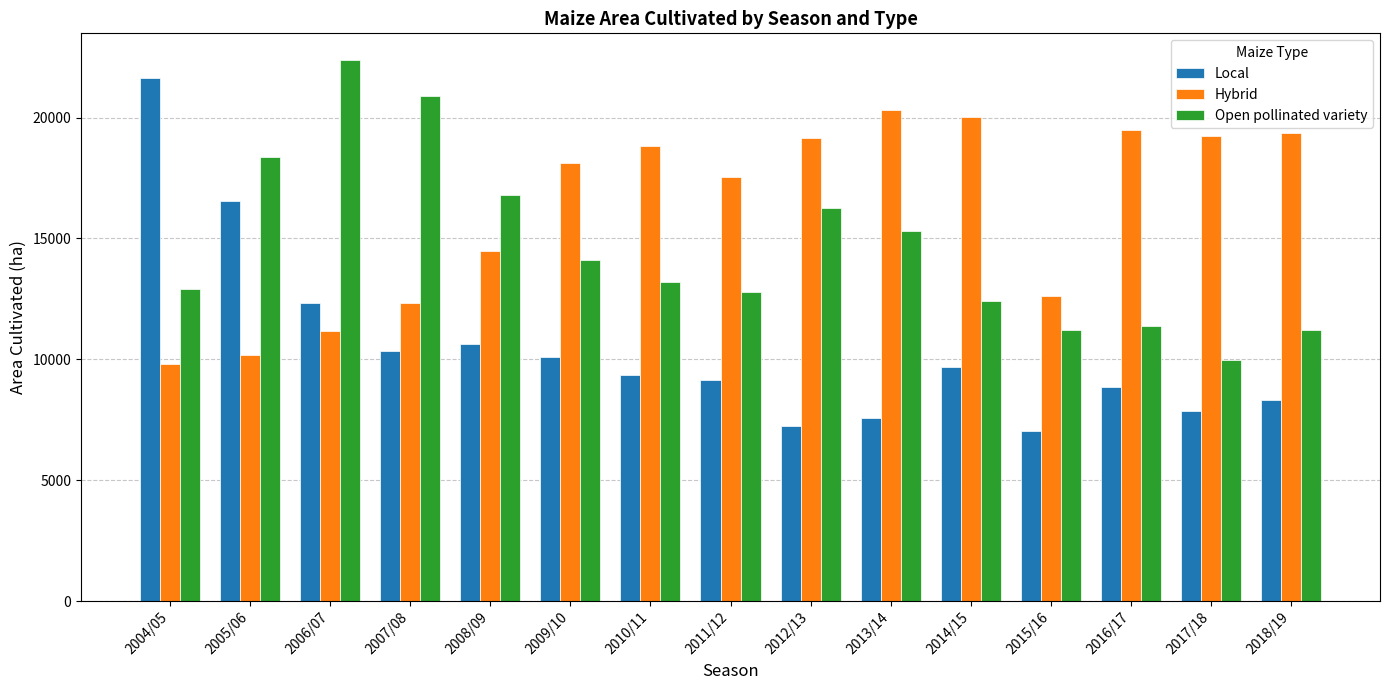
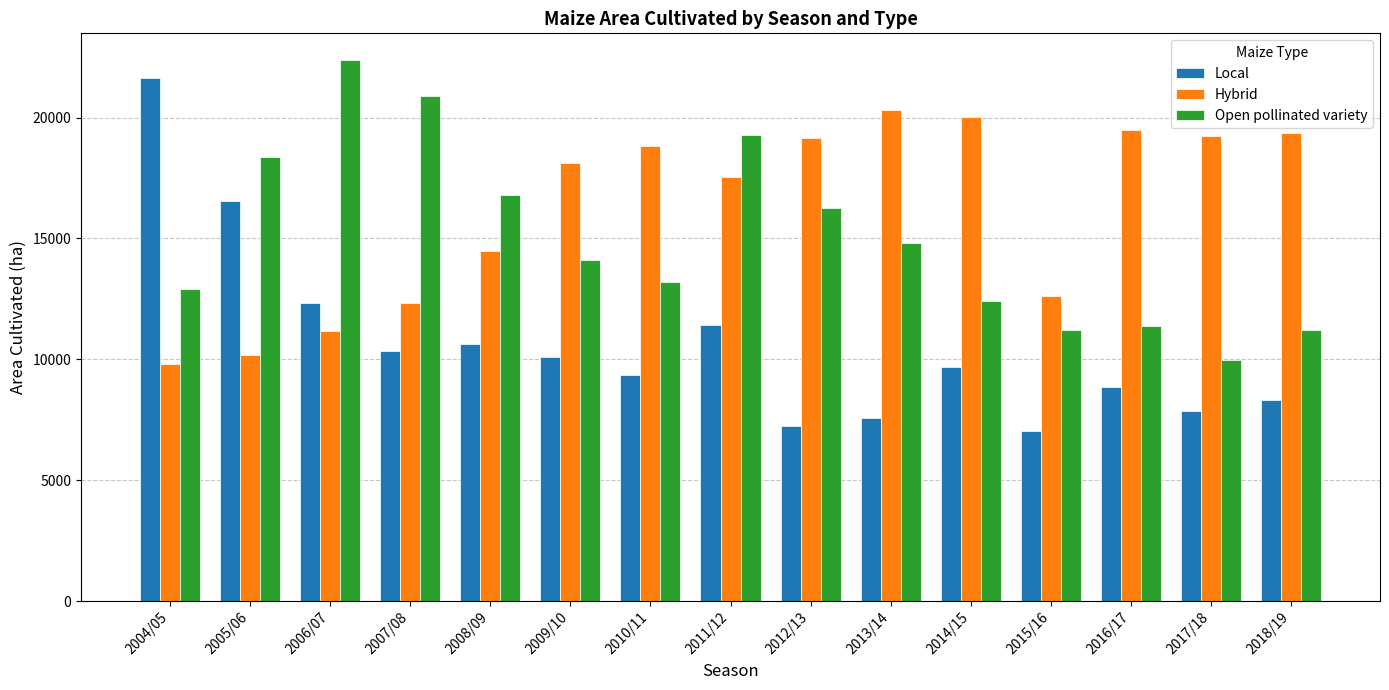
Local, 2011/12: 9100 -> 11400
Open pollinated variety, 2011/12: 12800 -> 19300
Open pollinated variety, 2013/14: 15300 -> 14800
